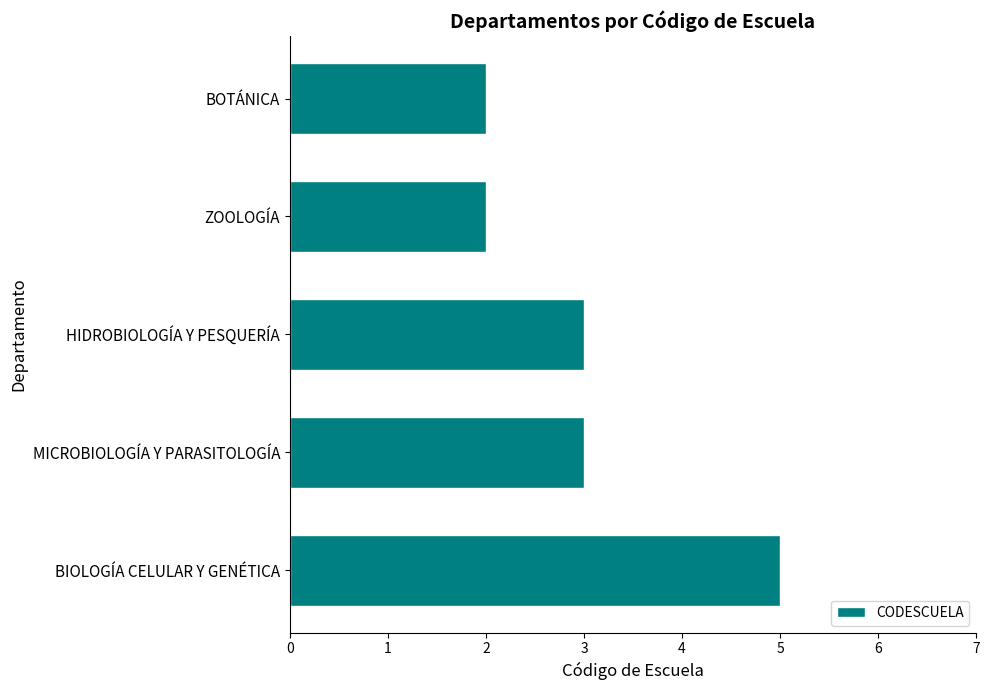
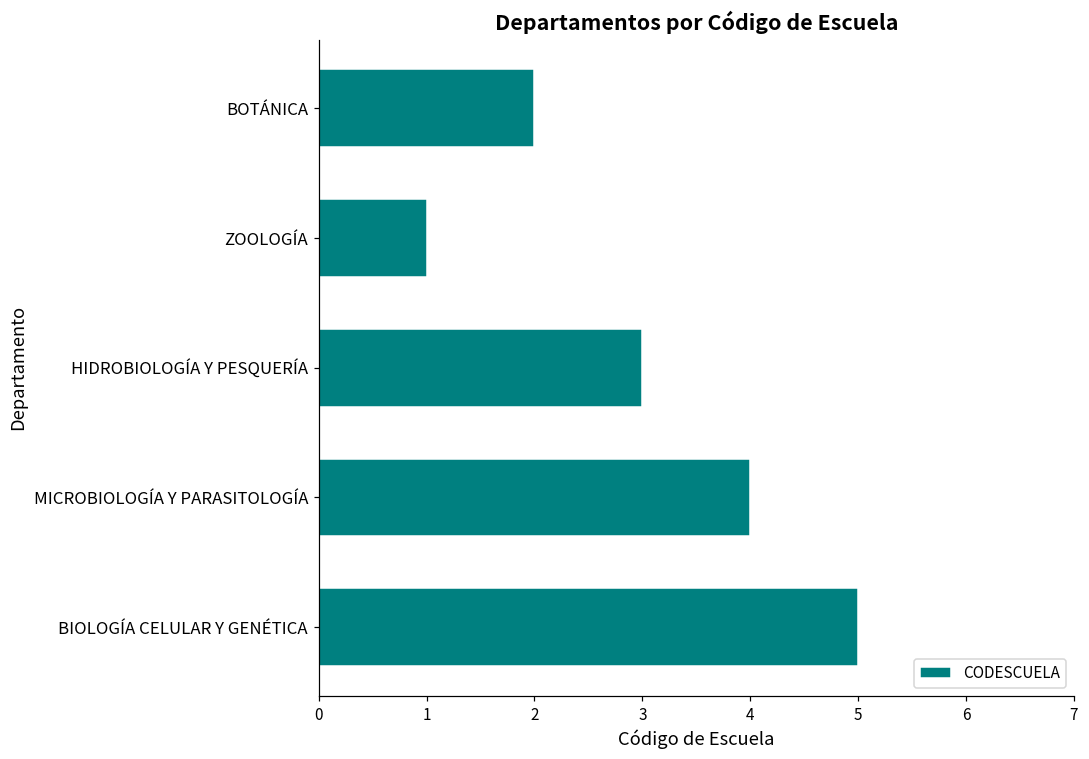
ZOOLOGÍA: 2 -> 1
MICROBIOLOGÍA Y PARASITOLOGÍA: 3 -> 4
